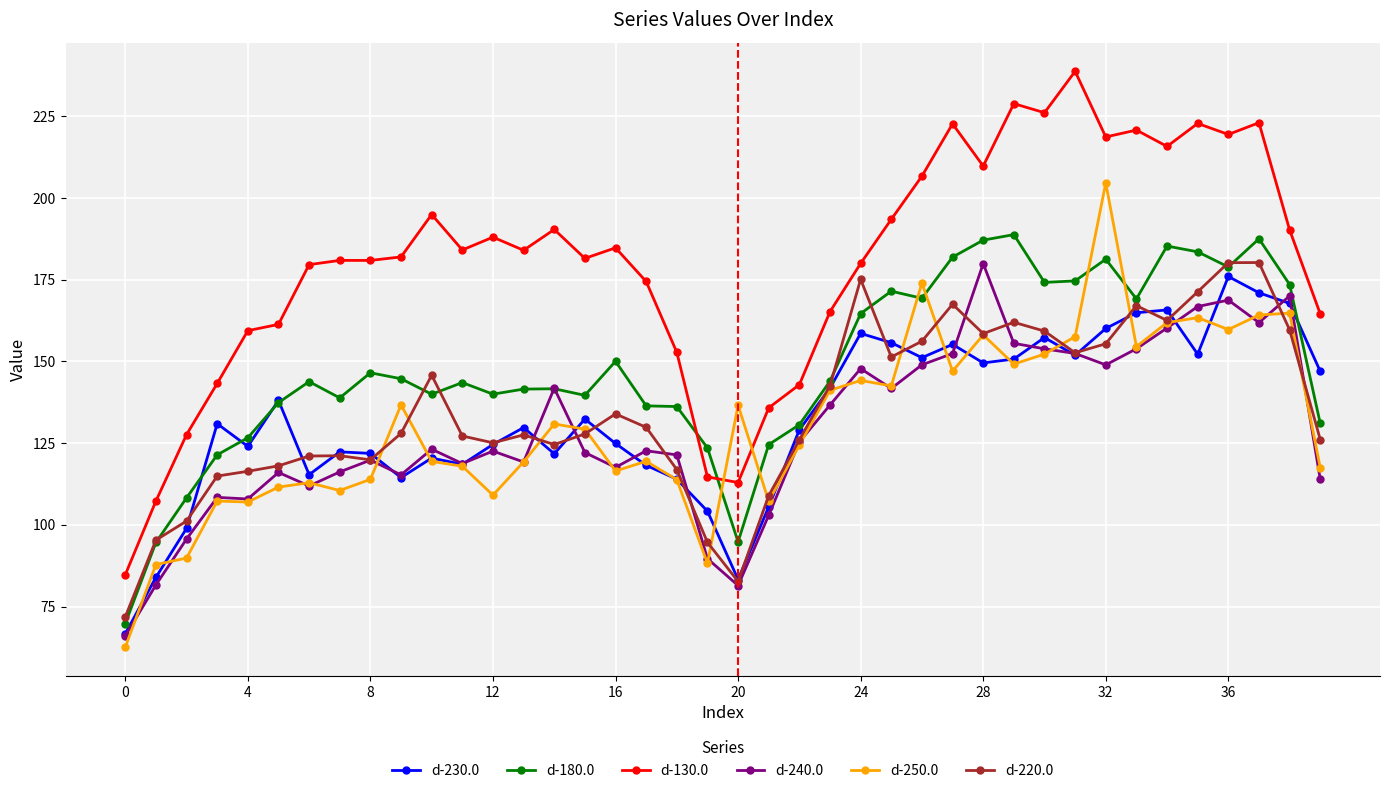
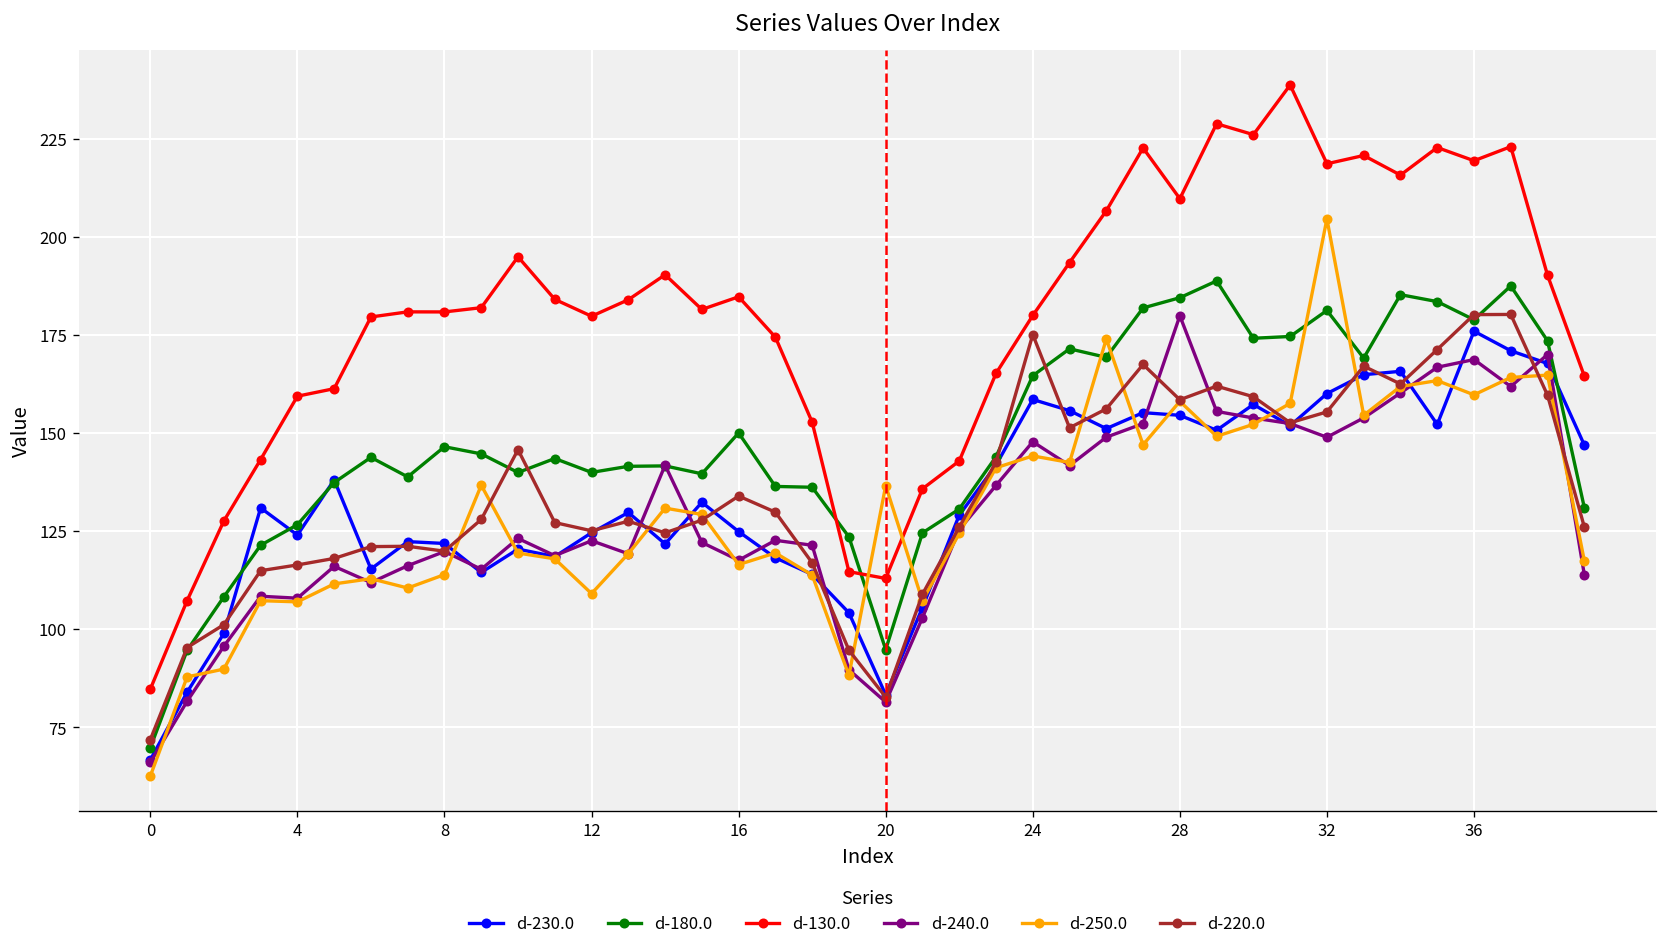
d-130.0, 12: 188 -> 180
d-230.0, 28: 150 -> 155
d-180.0, 28: 187 -> 185
